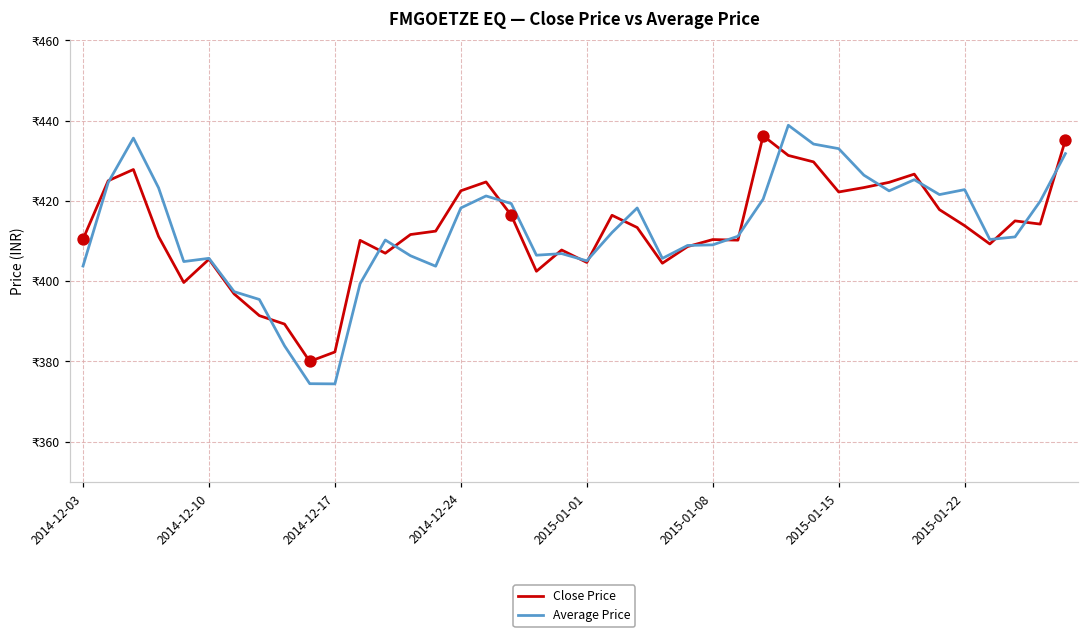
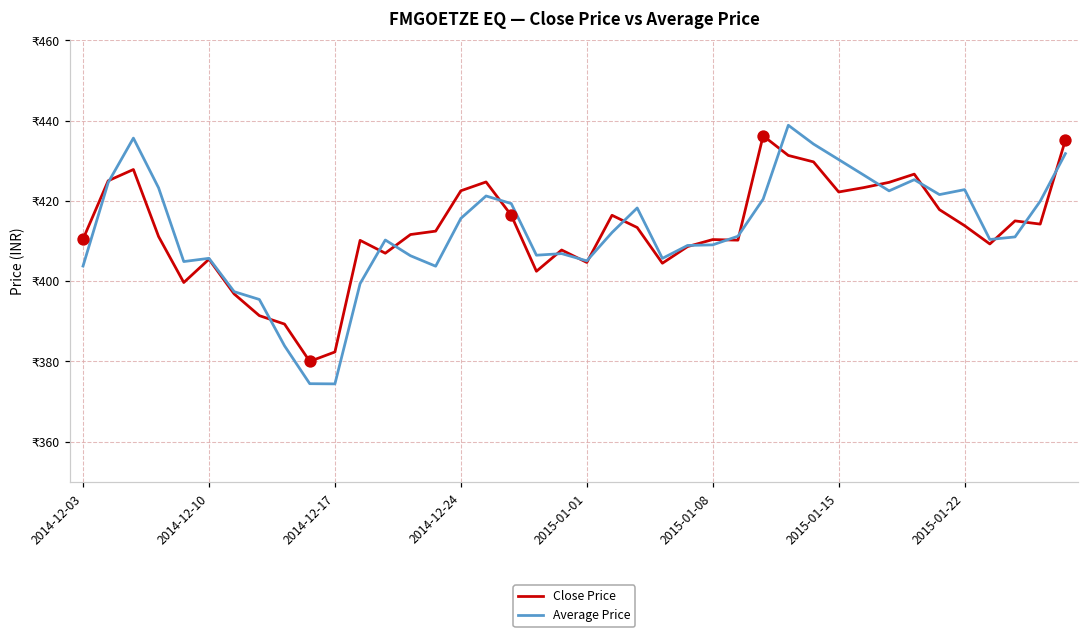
Average Price, 2014-12-24: ₹418 -> ₹416
Average Price, 2015-01-15: ₹433 -> ₹430
